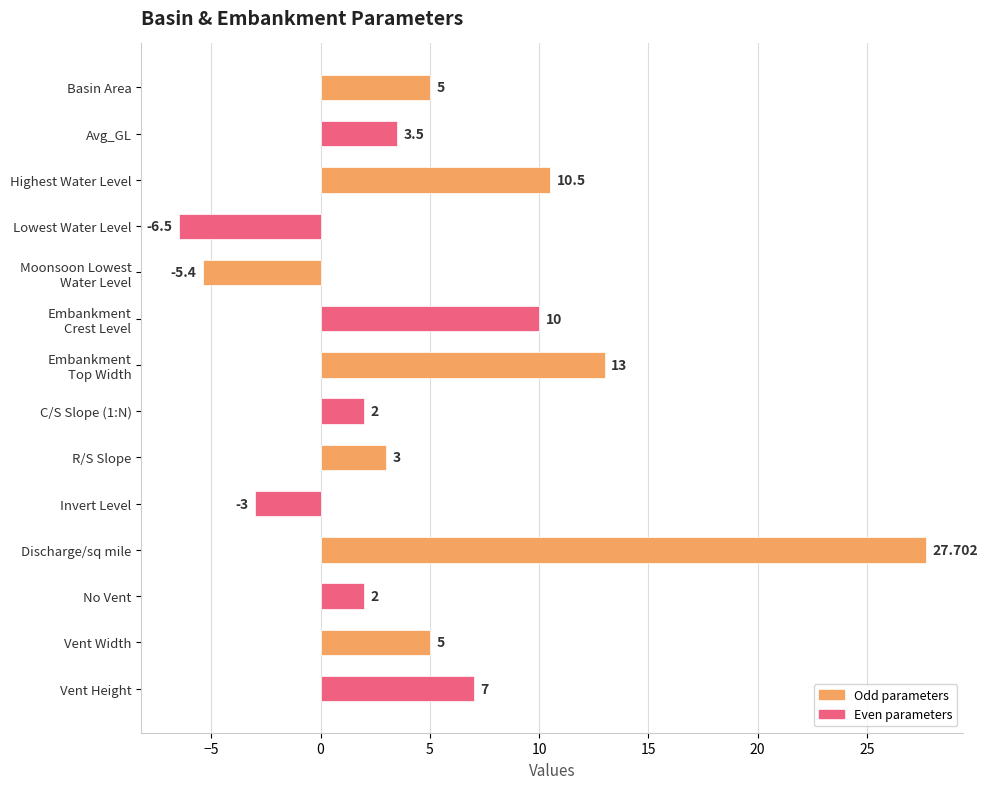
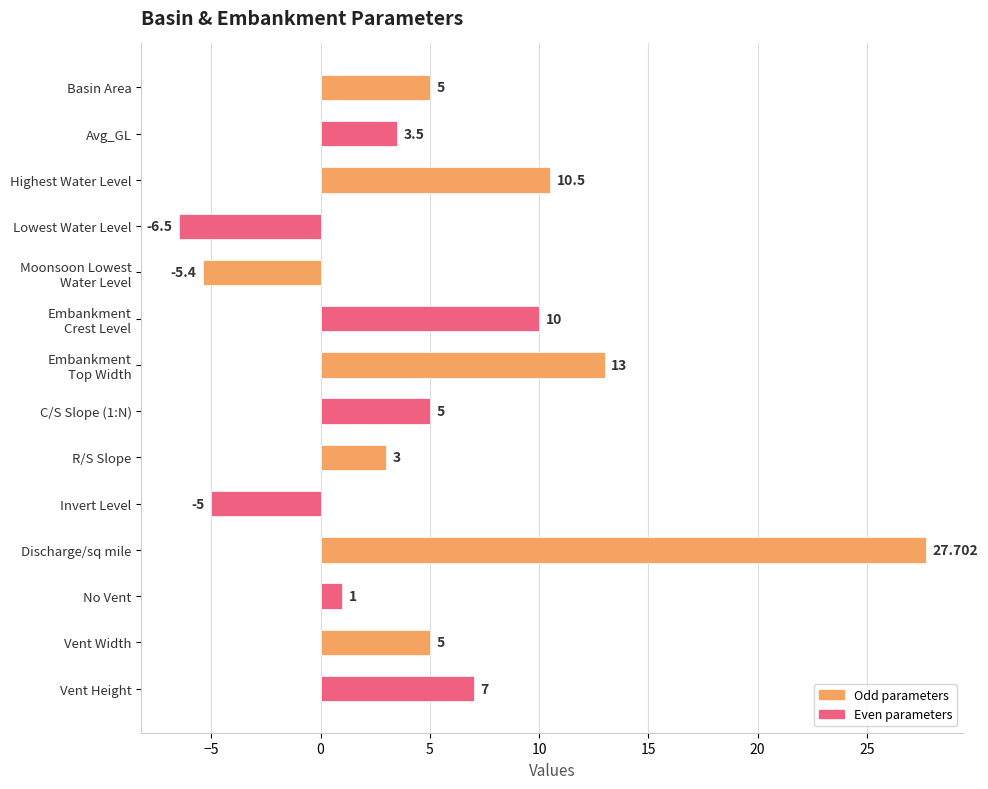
C/S Slope (1:N): 2 -> 5
Invert Level: -3 -> -5
No Vent: 2 -> 1
